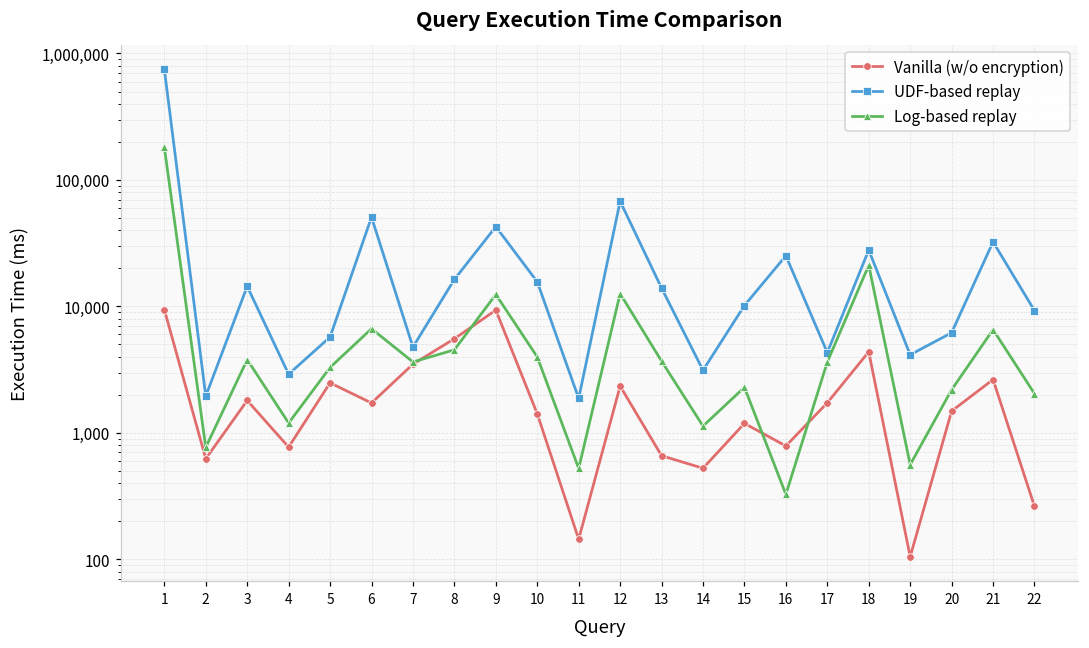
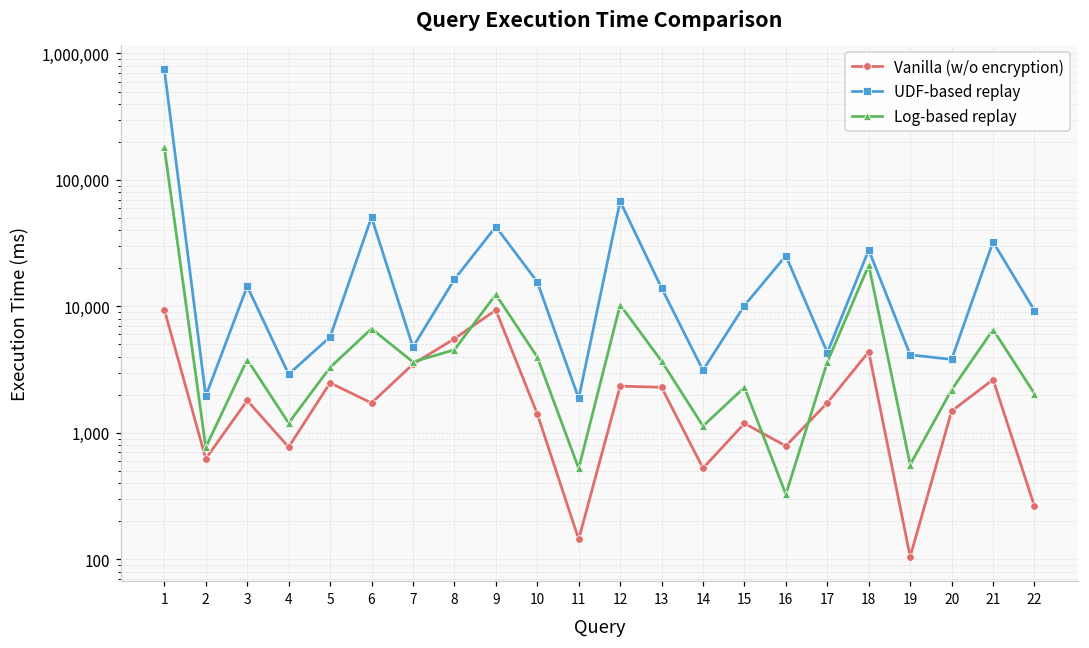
Log-based replay, 12: 13,000 -> 10,000
Vanilla (w/o encryption), 13: 700 -> 2,300
UDF-based replay, 20: 6,000 -> 3,800
